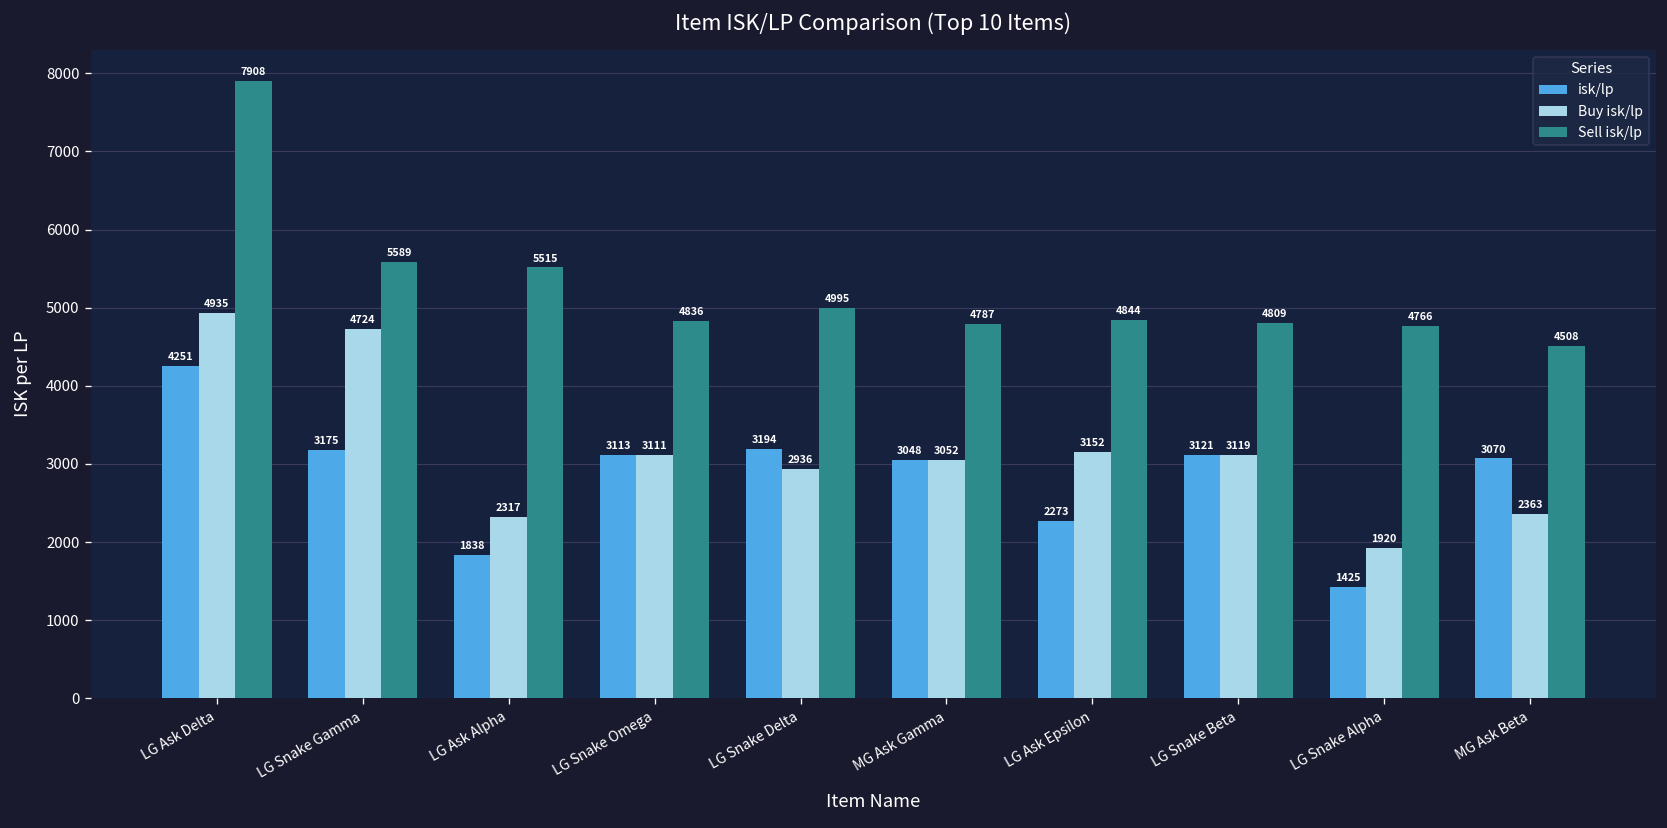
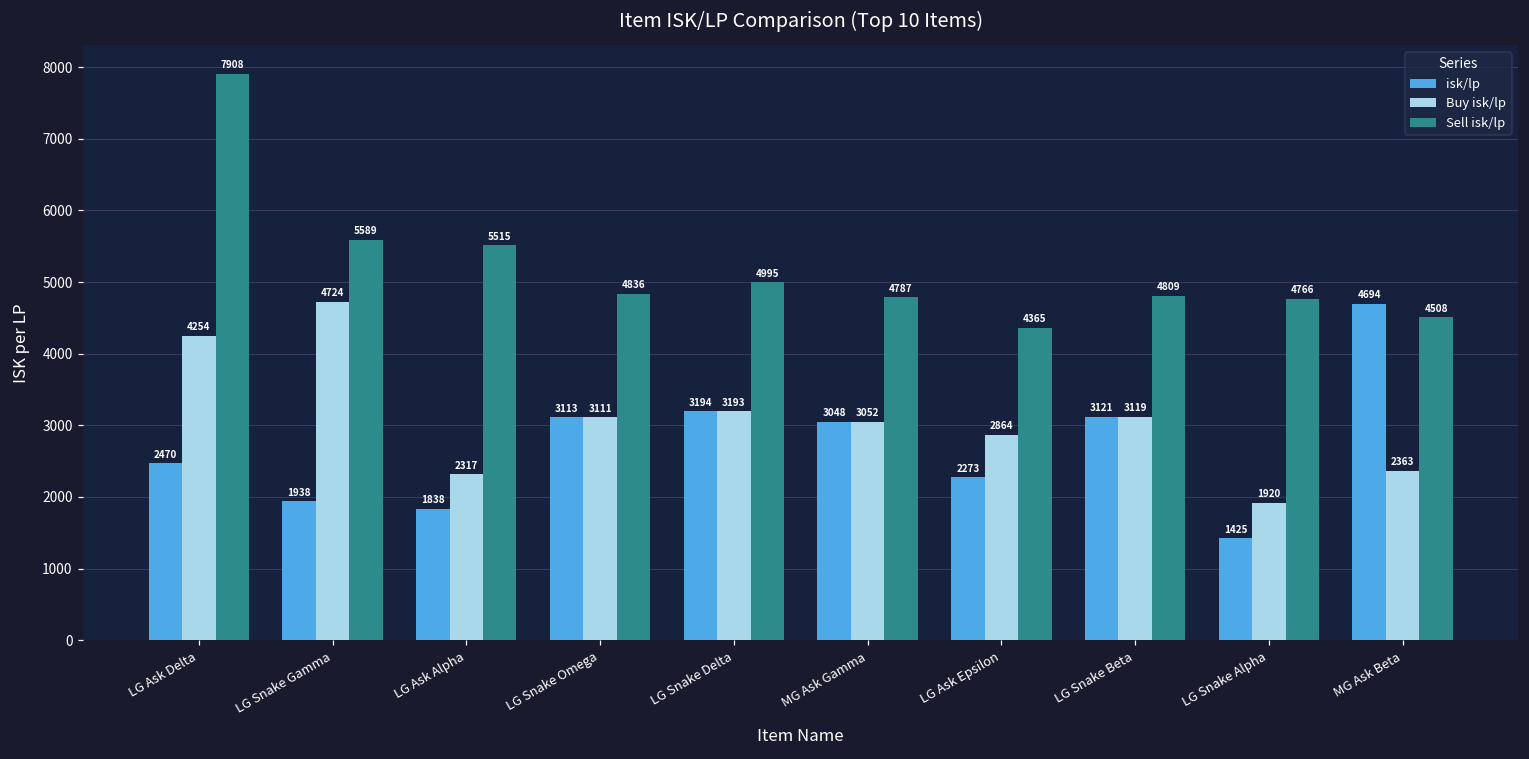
isk/lp, LG Ask Delta: 4251 -> 2470
Buy isk/lp, LG Ask Delta: 4935 -> 4254
isk/lp, LG Snake Gamma: 3175 -> 1938
Buy isk/lp, LG Snake Delta: 2936 -> 3193
Buy isk/lp, LG Ask Epsilon: 3152 -> 2864
Sell isk/lp, LG Ask Epsilon: 4844 -> 4365
isk/lp, MG Ask Beta: 3070 -> 4694
